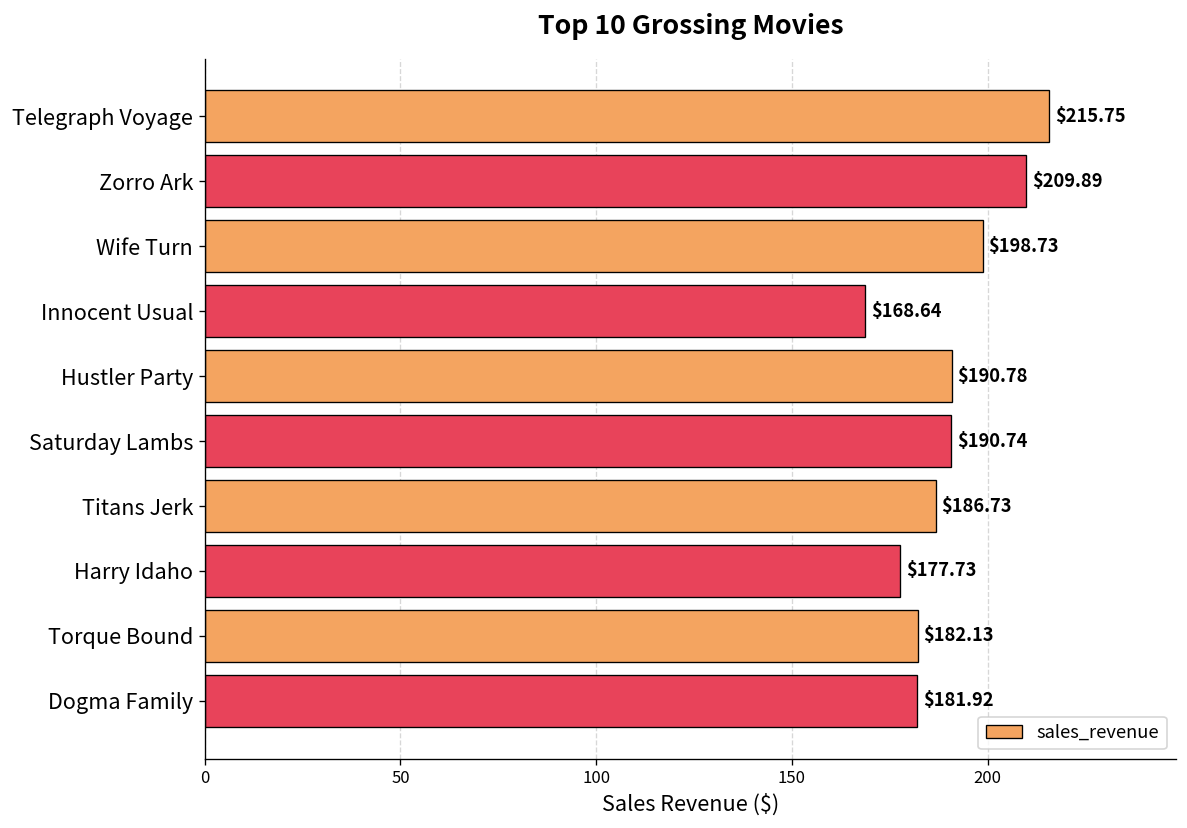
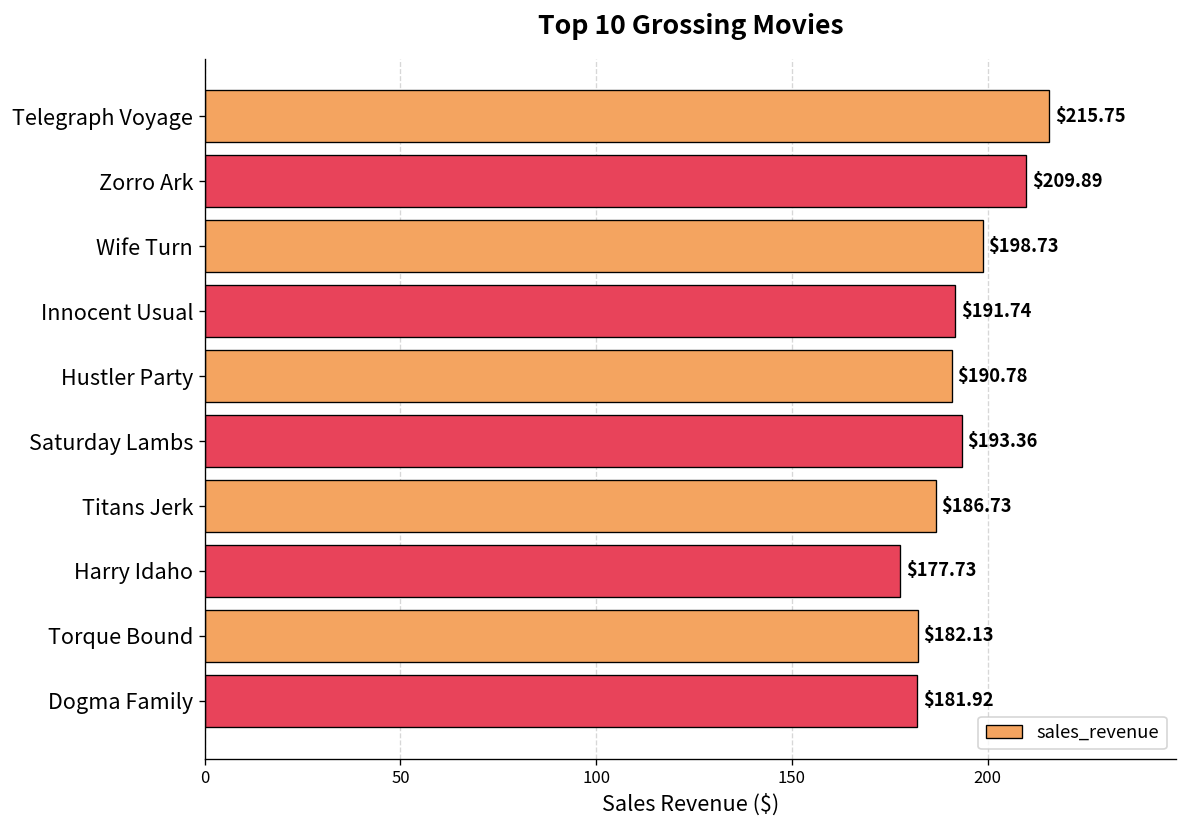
Innocent Usual: $168.64 -> $191.74
Saturday Lambs: $190.74 -> $193.36
